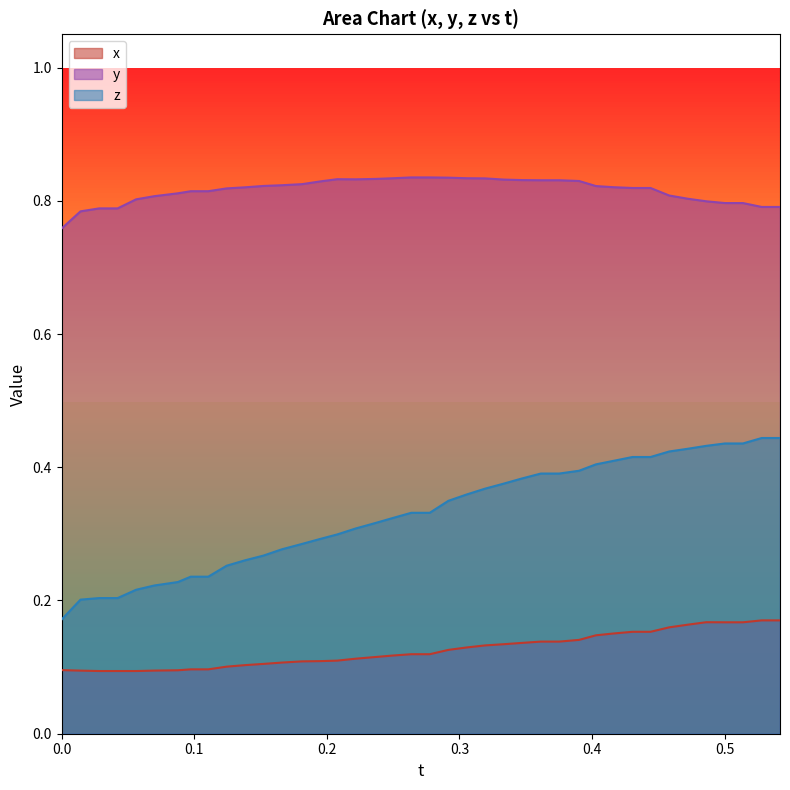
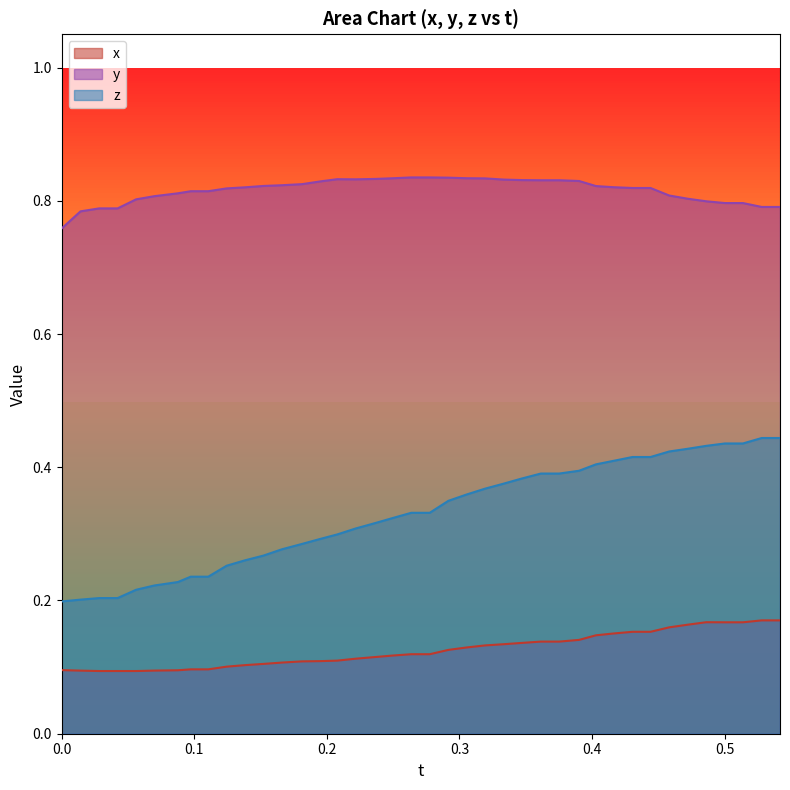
z, 0.0: 0.17 -> 0.20
